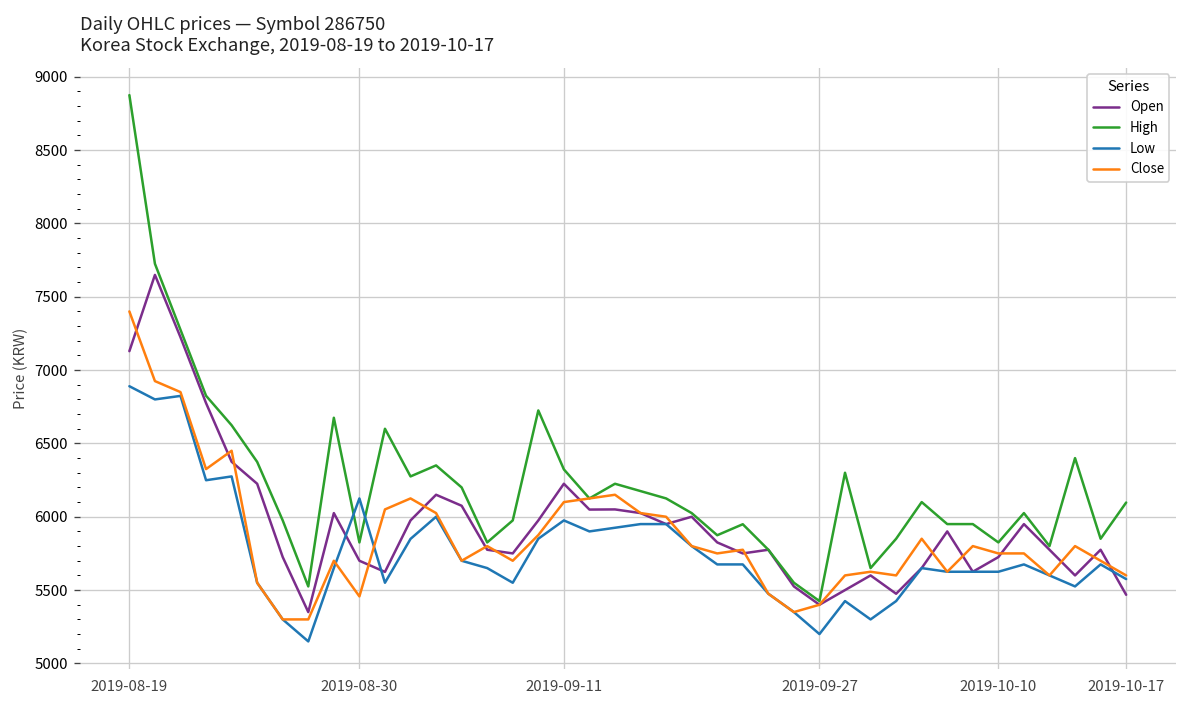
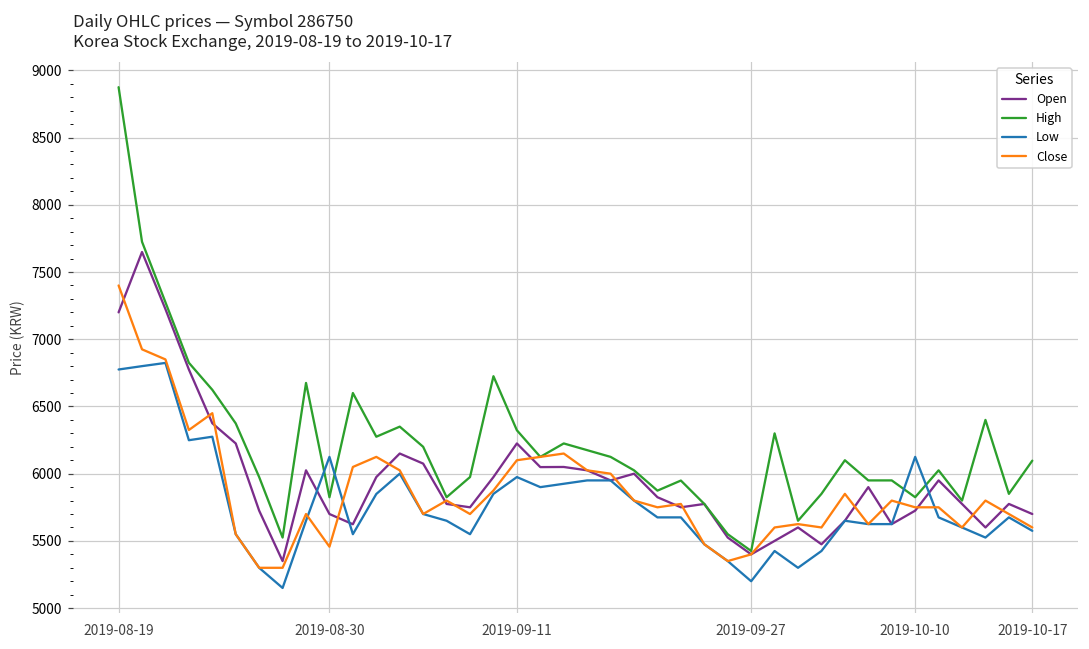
Open, 2019-08-19: 7130 -> 7200
Low, 2019-08-19: 6890 -> 6780
Low, 2019-10-10: 5630 -> 6130
Open, 2019-10-17: 5470 -> 5700
